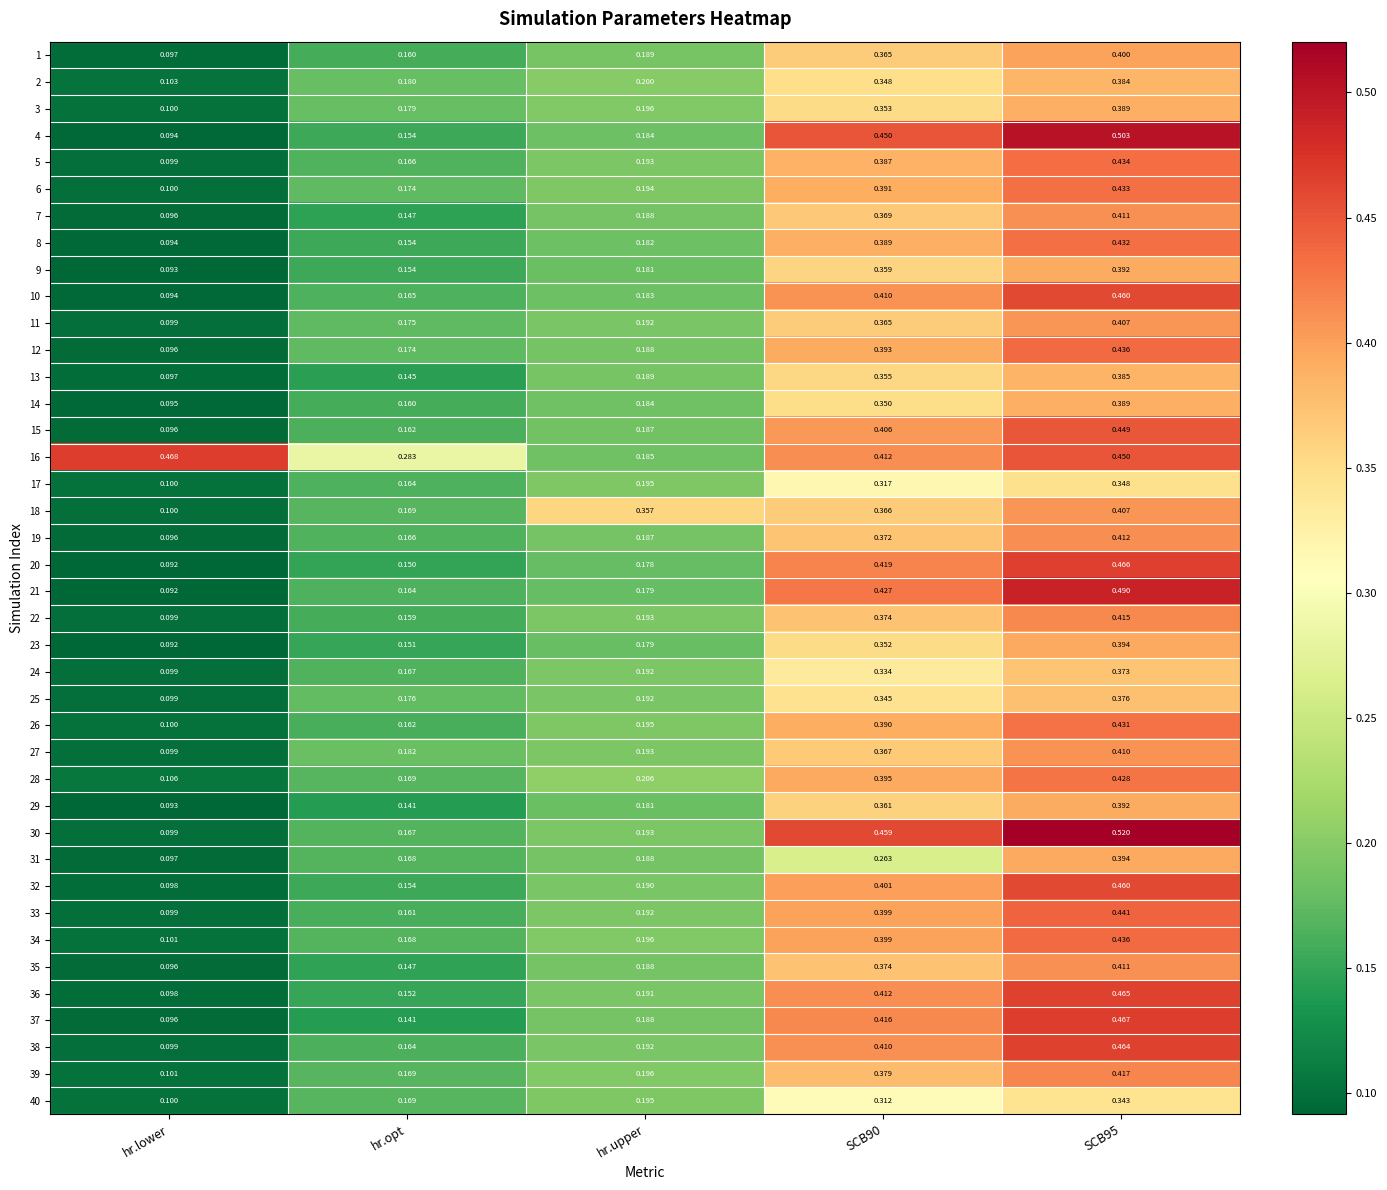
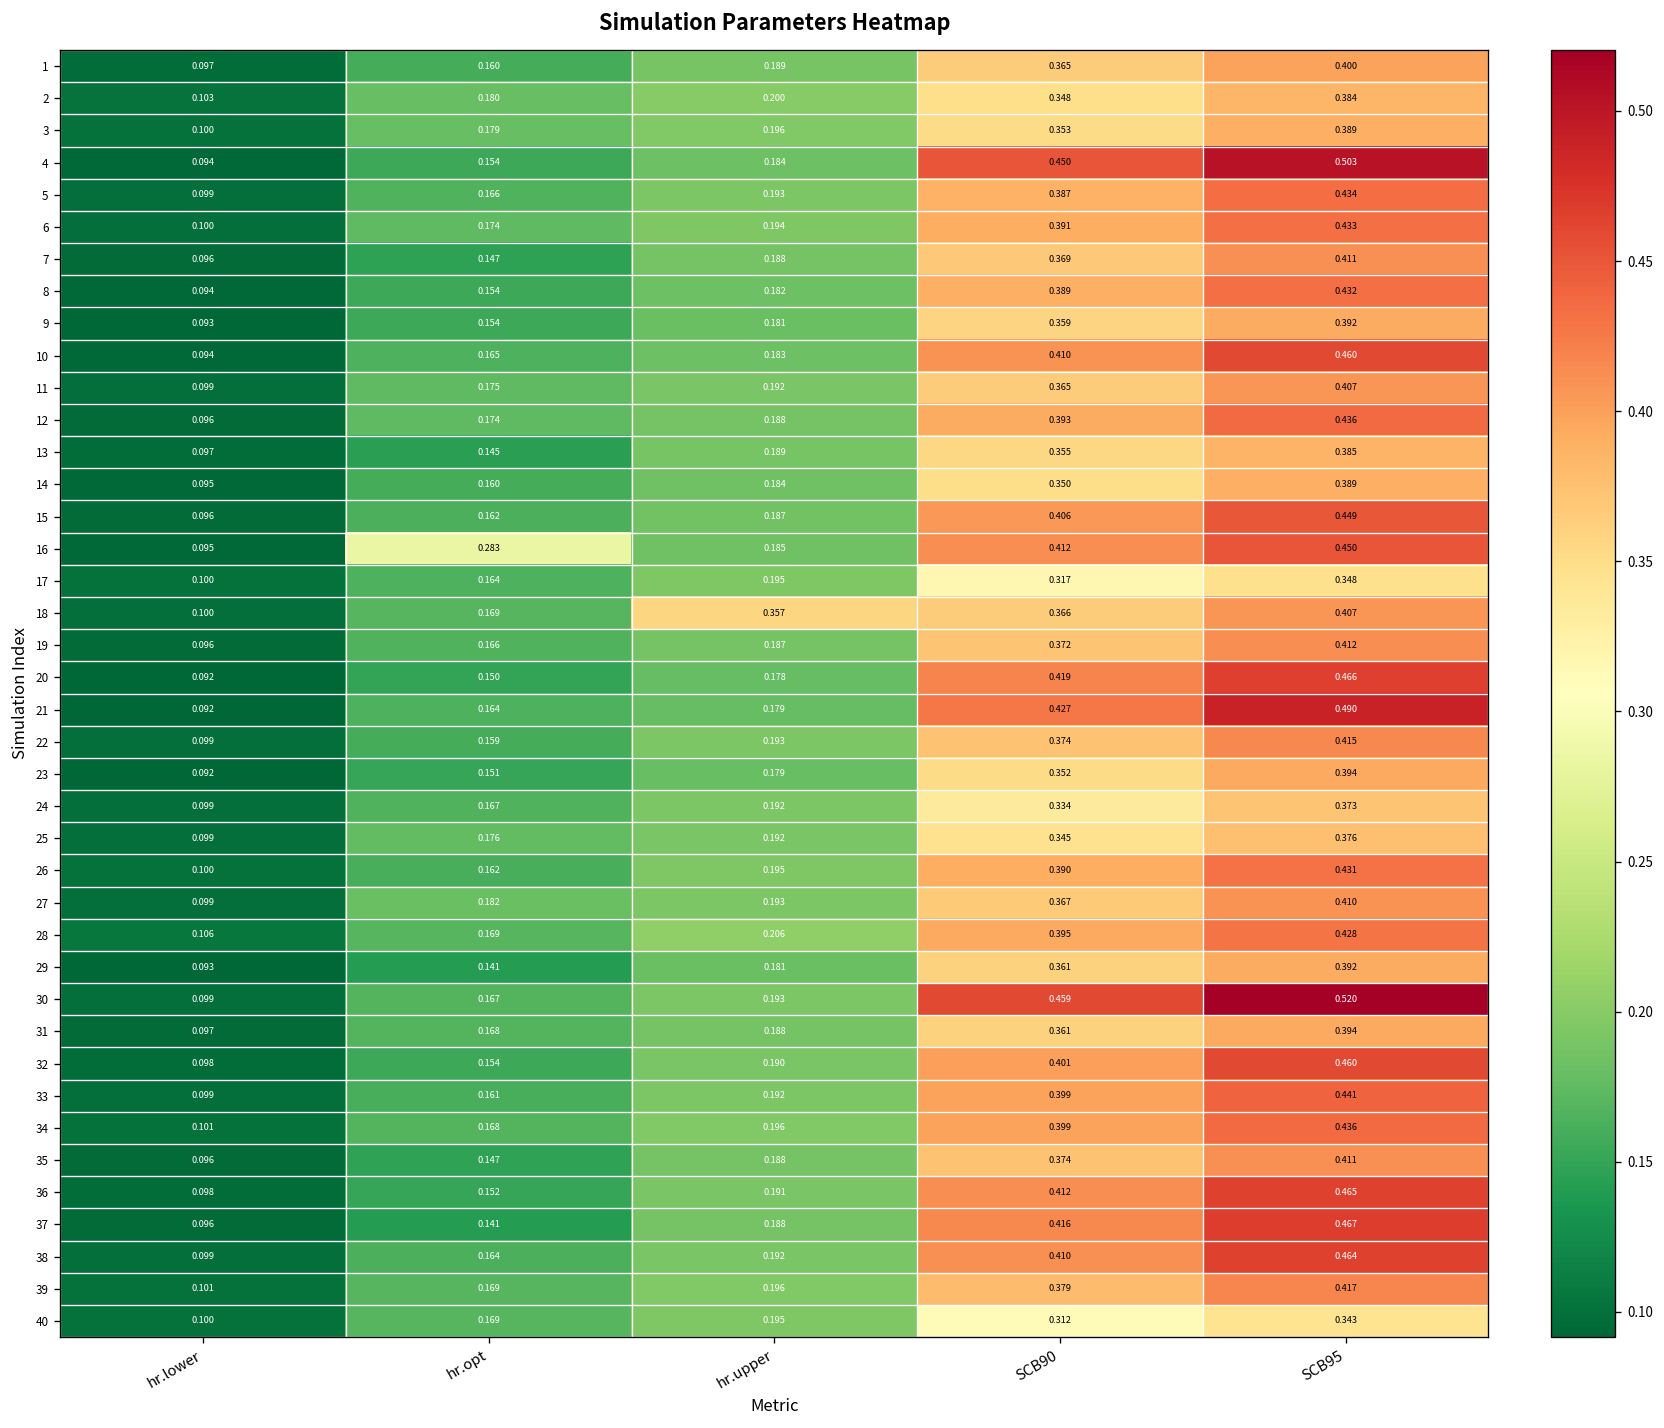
16, hr.lower: 0.468 -> 0.095
31, SCB90: 0.263 -> 0.361
